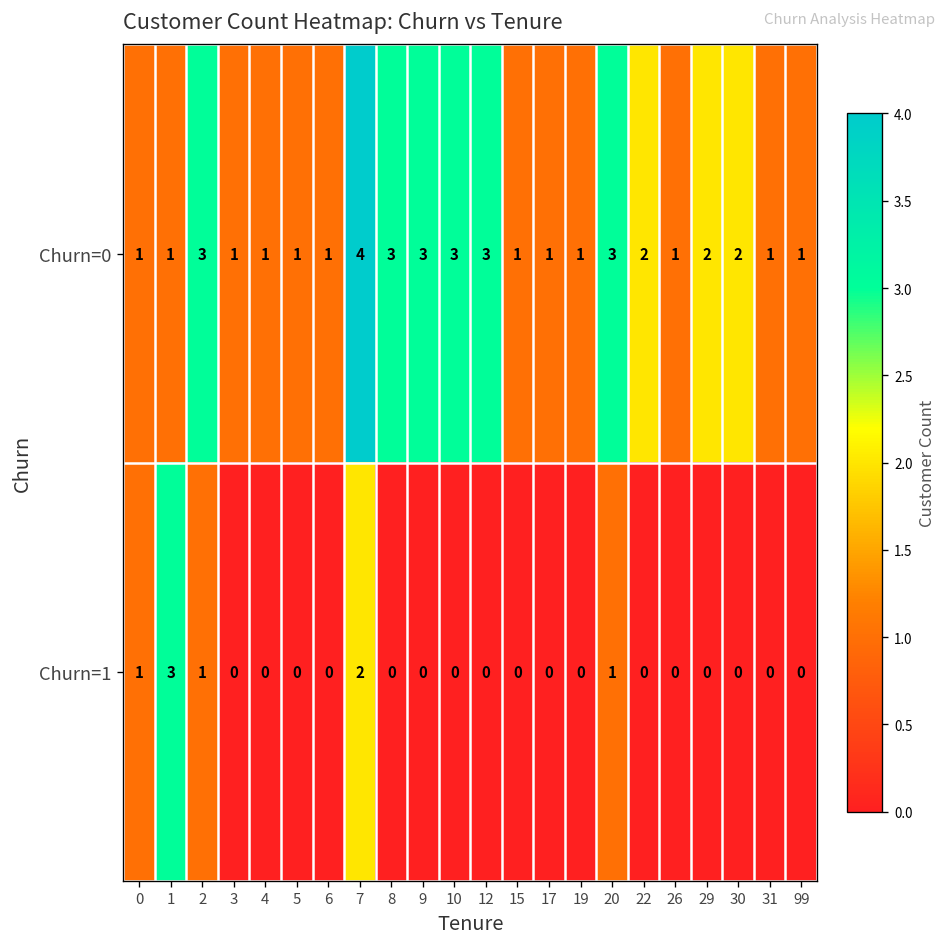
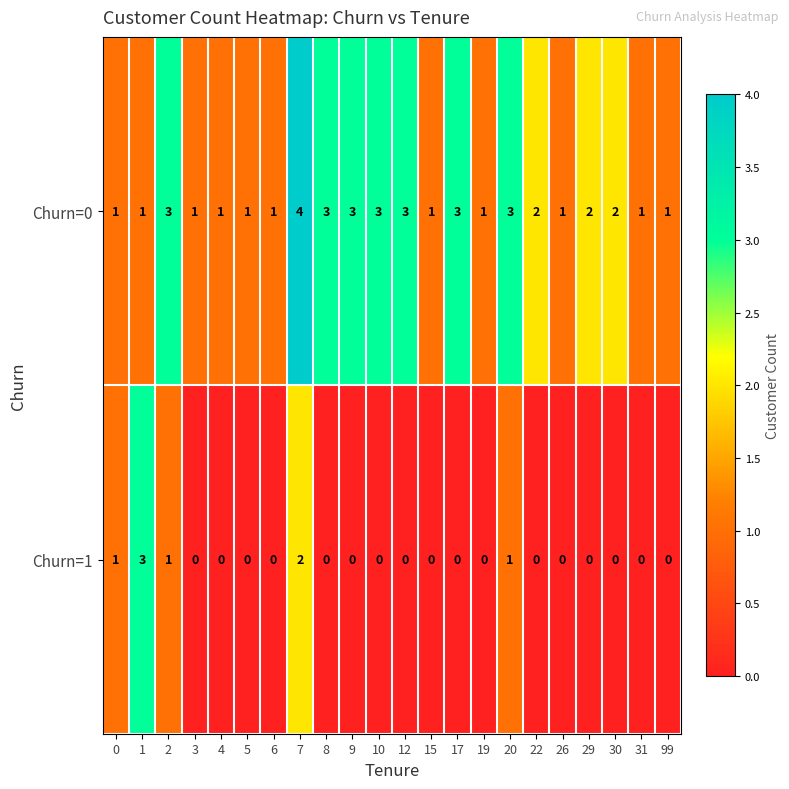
Churn=0, 17: 1 -> 3
